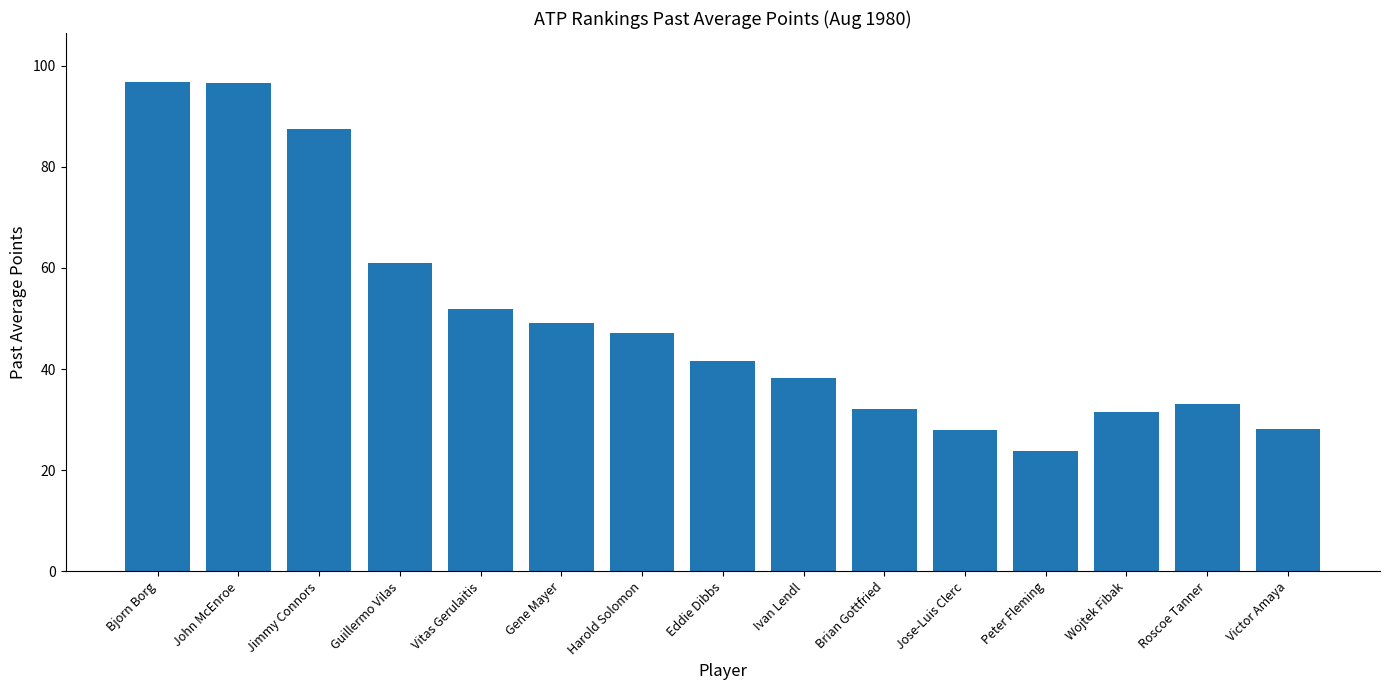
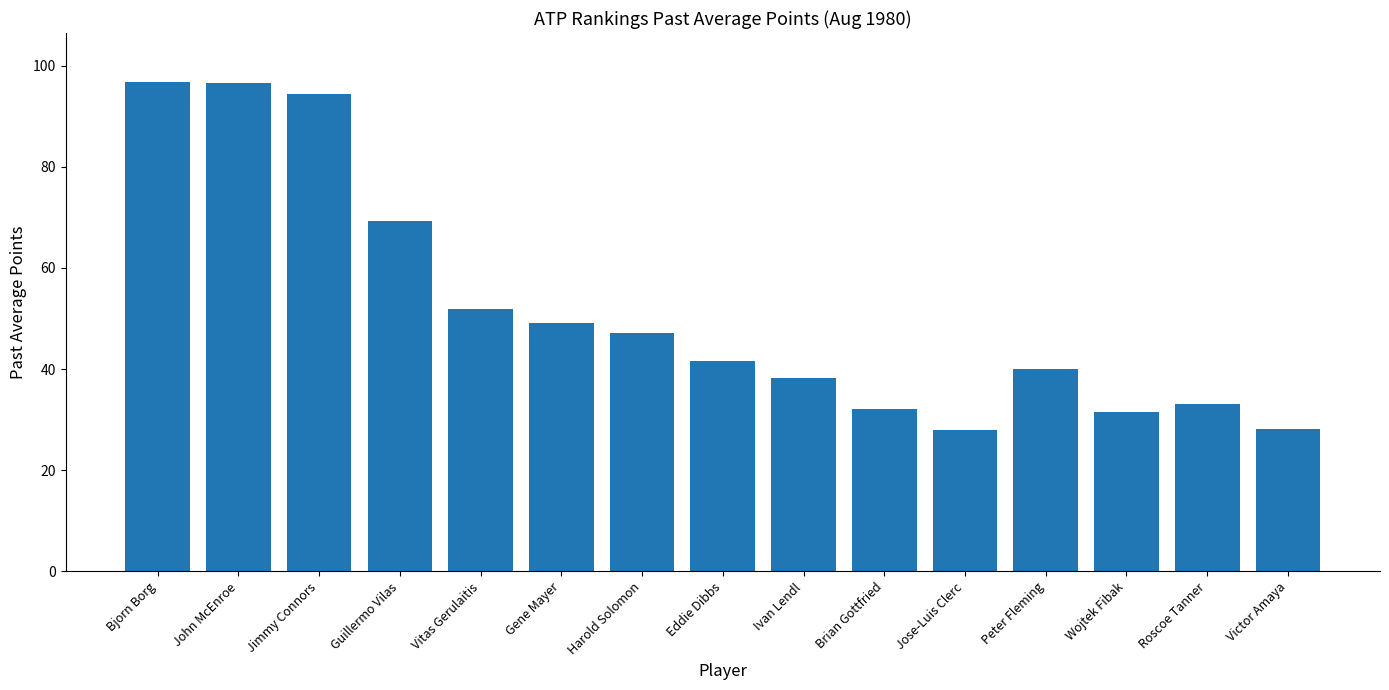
Jimmy Connors: 87 -> 94
Guillermo Vilas: 61 -> 69
Peter Fleming: 24 -> 40
